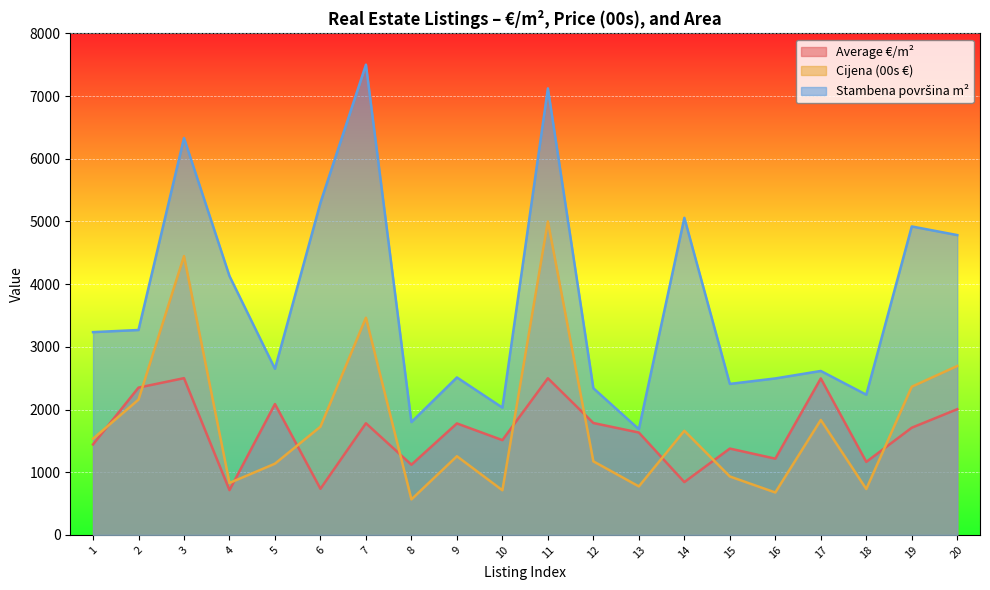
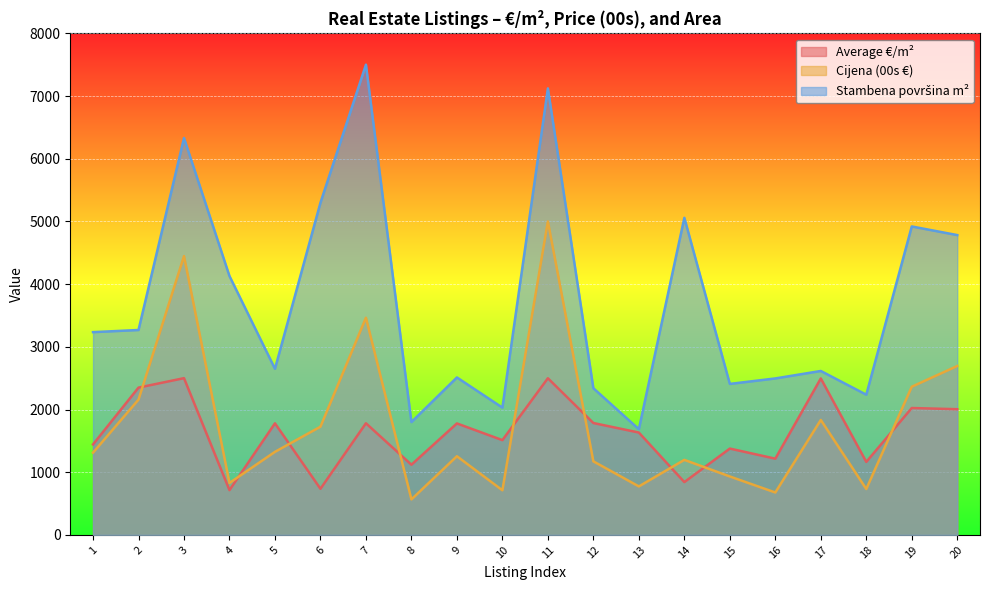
Cijena (00s €), 1: 1500 -> 1300
Average €/m², 5: 2100 -> 1800
Cijena (00s €), 5: 1100 -> 1300
Cijena (00s €), 14: 1700 -> 1200
Average €/m², 19: 1700 -> 2000
